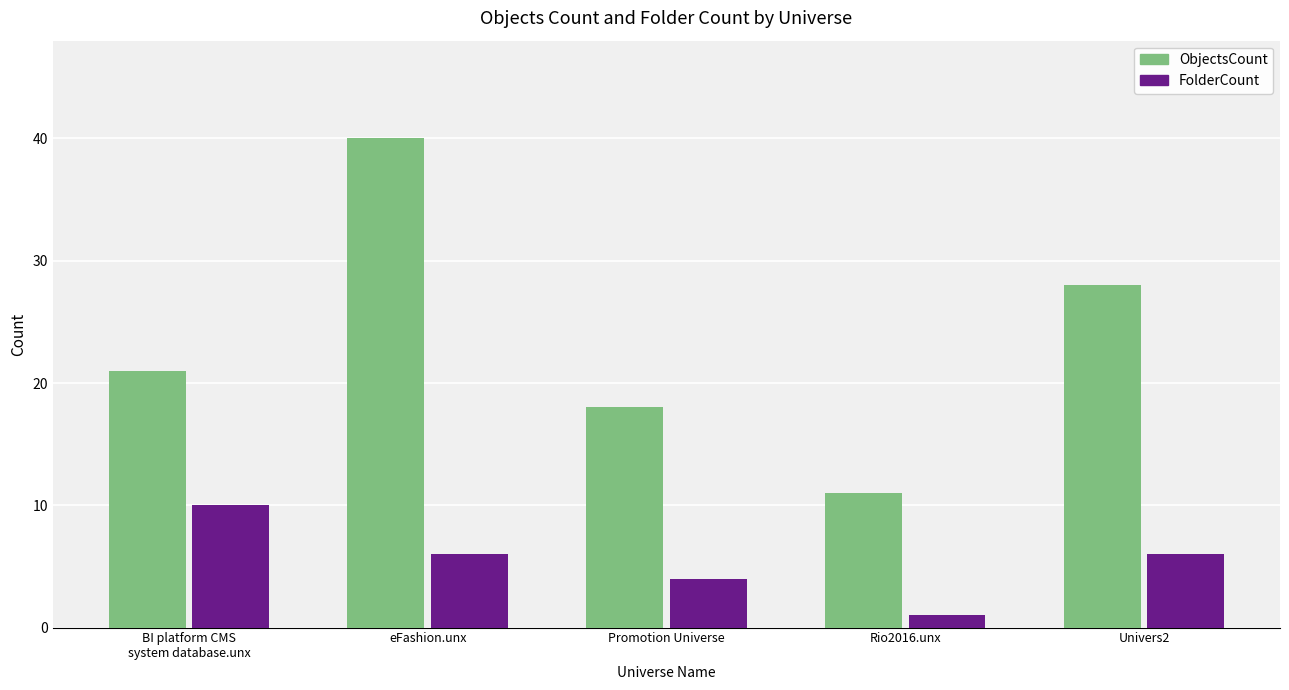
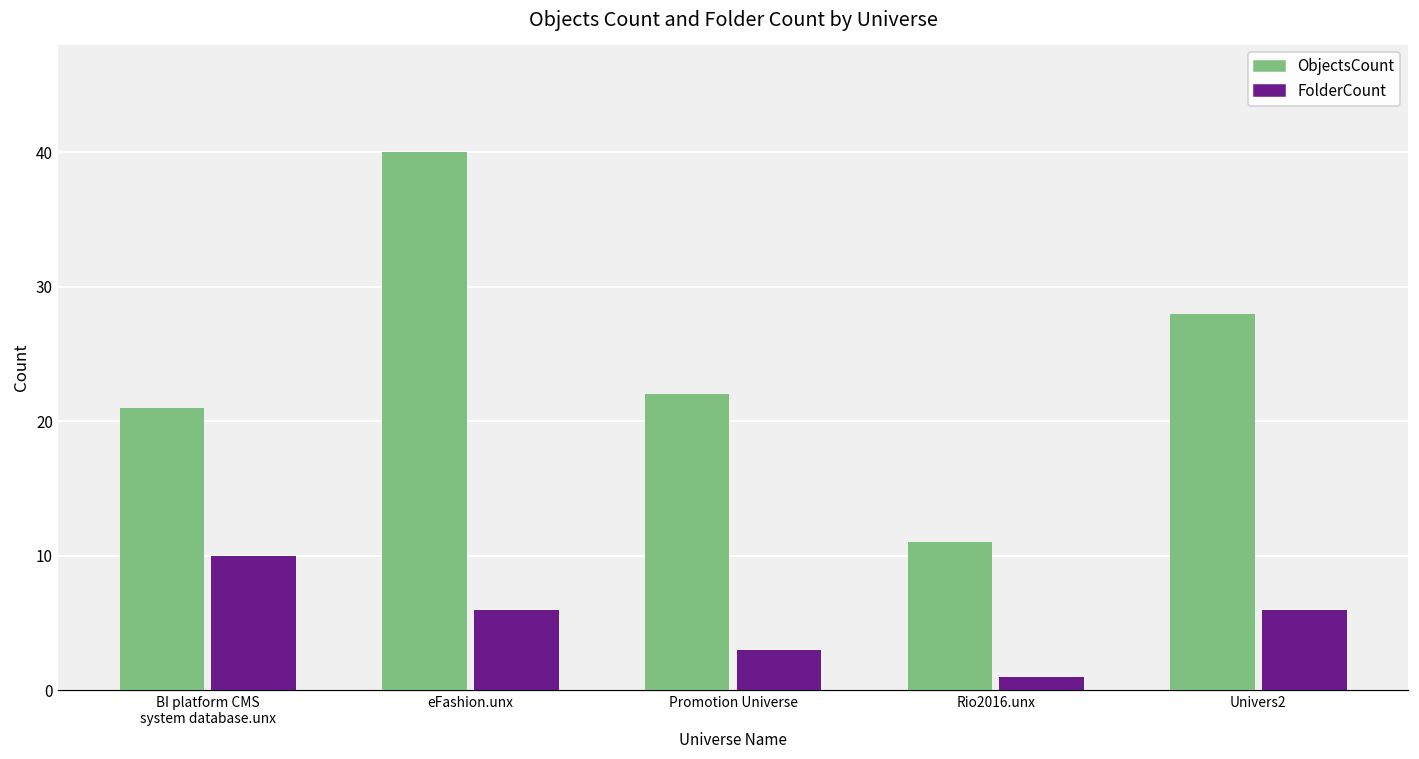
ObjectsCount, Promotion Universe: 18 -> 22
FolderCount, Promotion Universe: 4 -> 3
